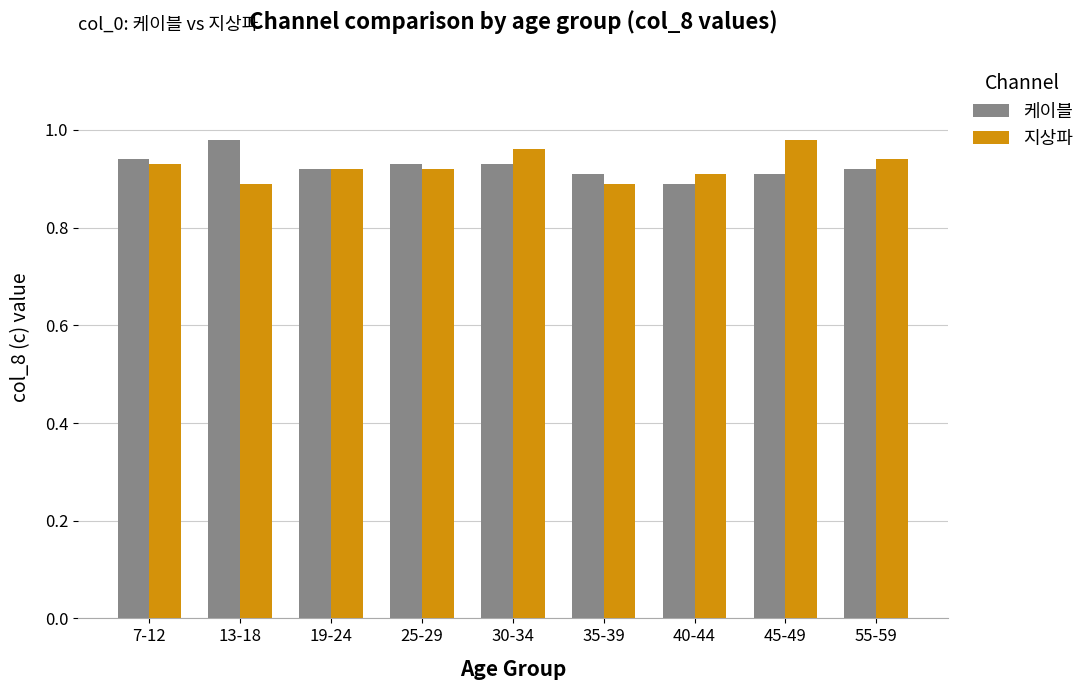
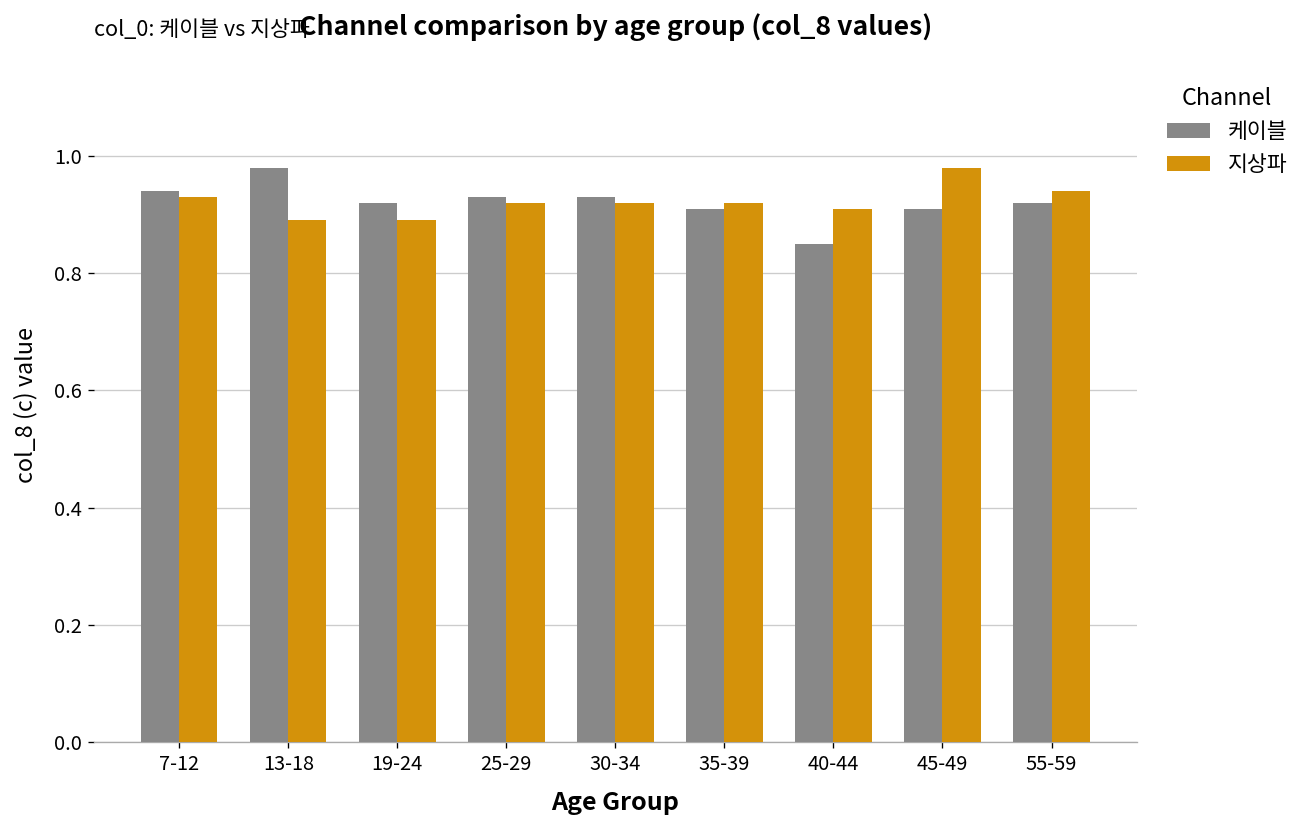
지상파, 19-24: 0.92 -> 0.89
지상파, 30-34: 0.96 -> 0.92
지상파, 35-39: 0.89 -> 0.92
케이블, 40-44: 0.89 -> 0.85
